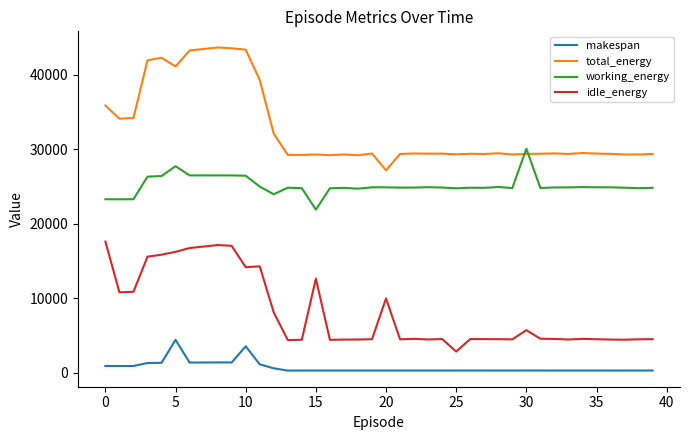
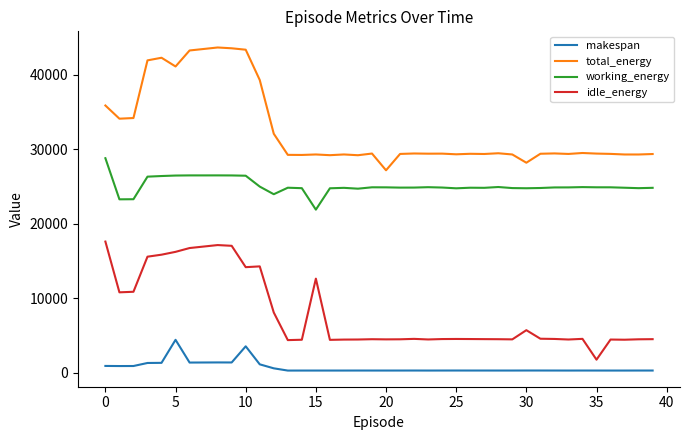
working_energy, 0: 23000 -> 29000
working_energy, 5: 28000 -> 26000
idle_energy, 20: 10000 -> 5000
idle_energy, 25: 3000 -> 5000
total_energy, 30: 29000 -> 28000
working_energy, 30: 30000 -> 25000
idle_energy, 35: 5000 -> 2000
